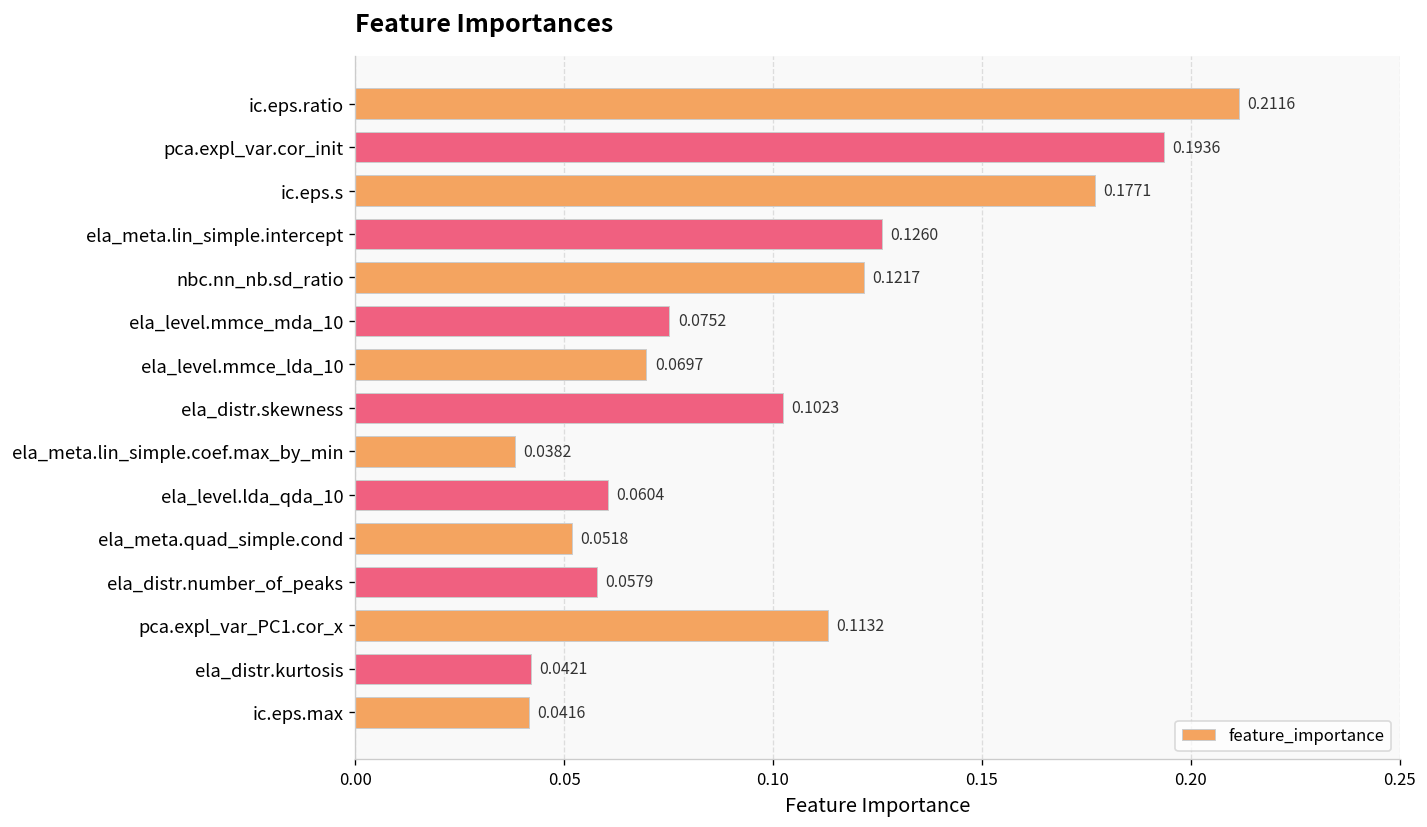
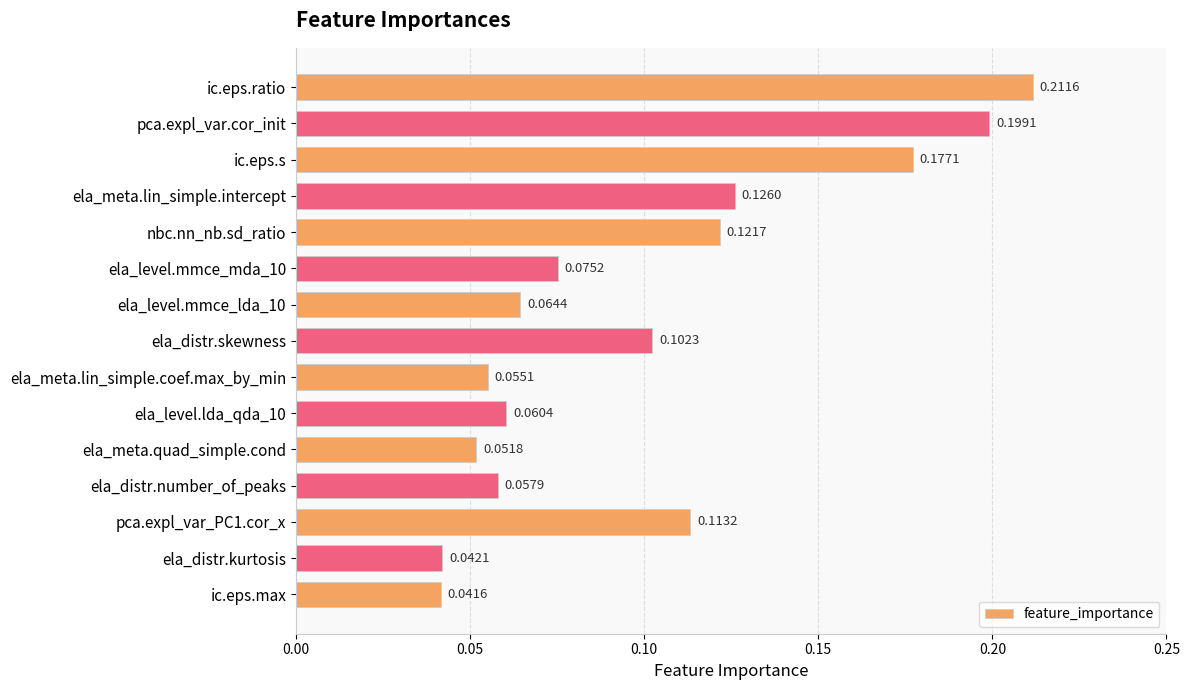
pca.expl_var.cor_init: 0.1936 -> 0.1991
ela_level.mmce_lda_10: 0.0697 -> 0.0644
ela_meta.lin_simple.coef.max_by_min: 0.0382 -> 0.0551
